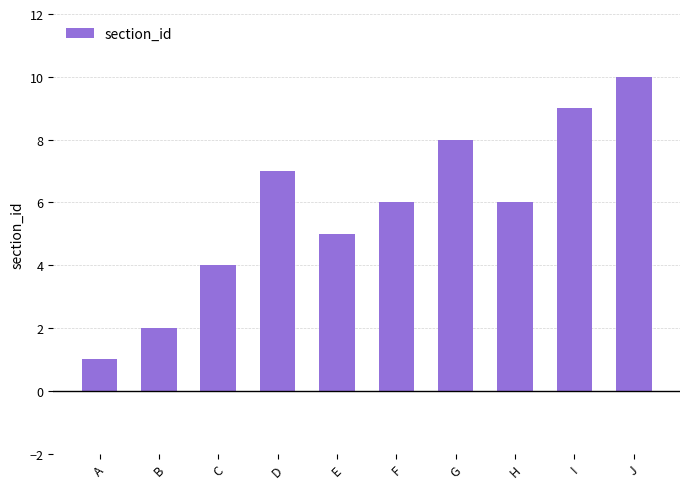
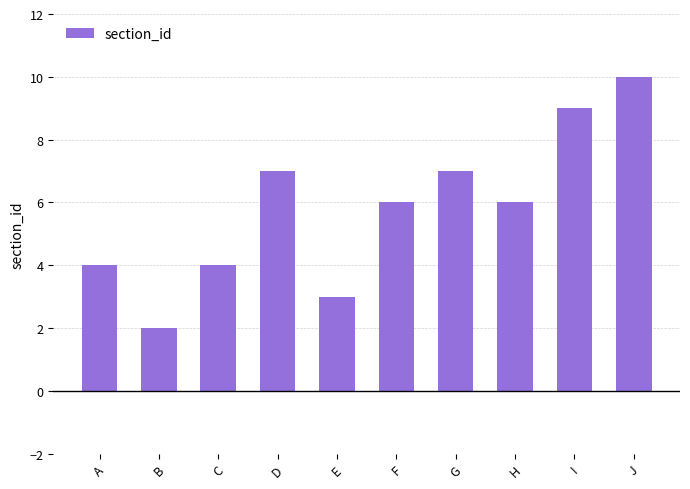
A: 1 -> 4
E: 5 -> 3
G: 8 -> 7
